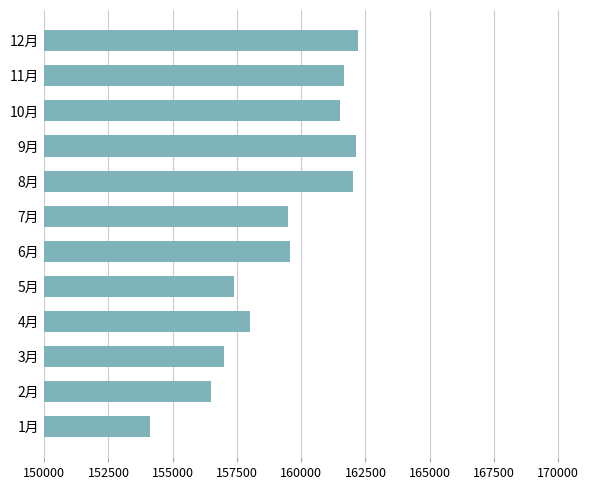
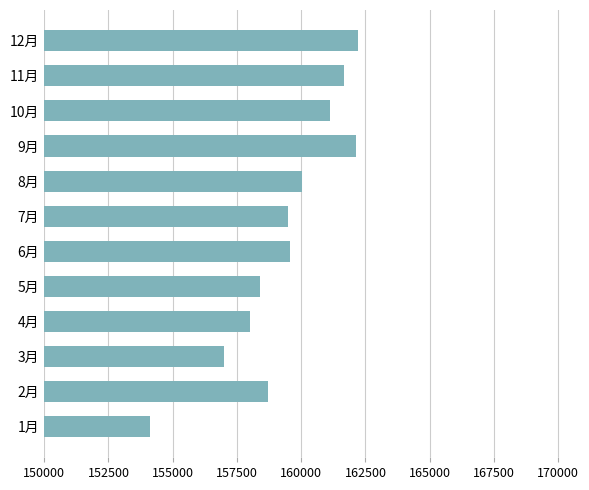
10月: 161500 -> 161100
8月: 162000 -> 160000
5月: 157400 -> 158400
2月: 156500 -> 158700
